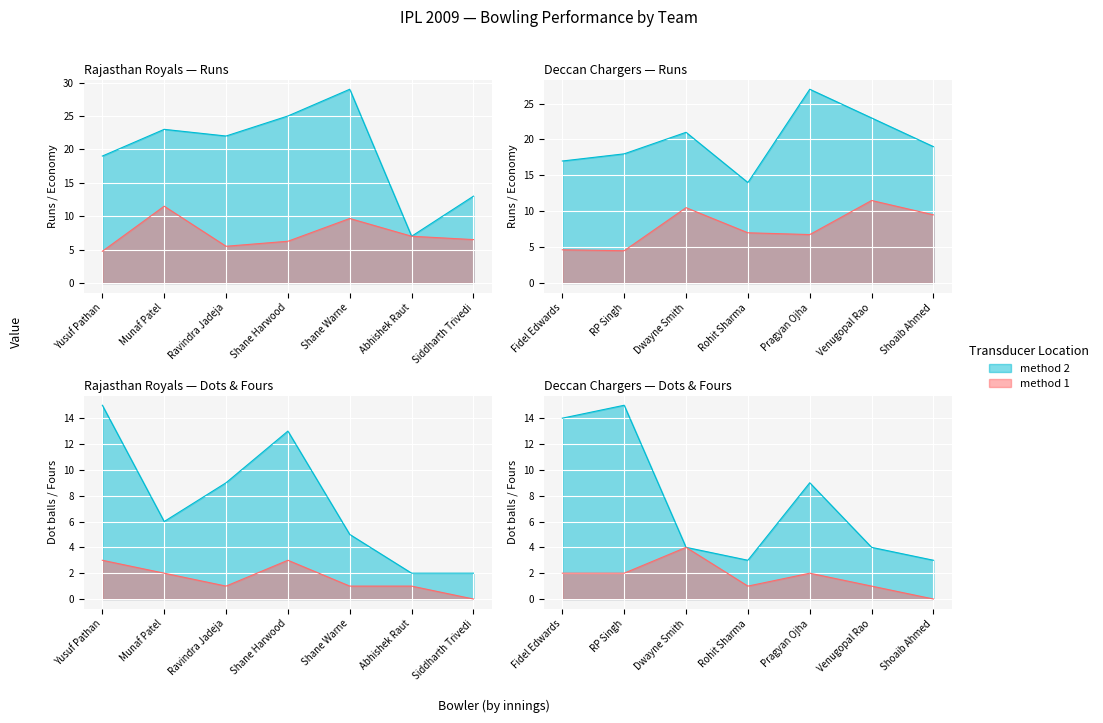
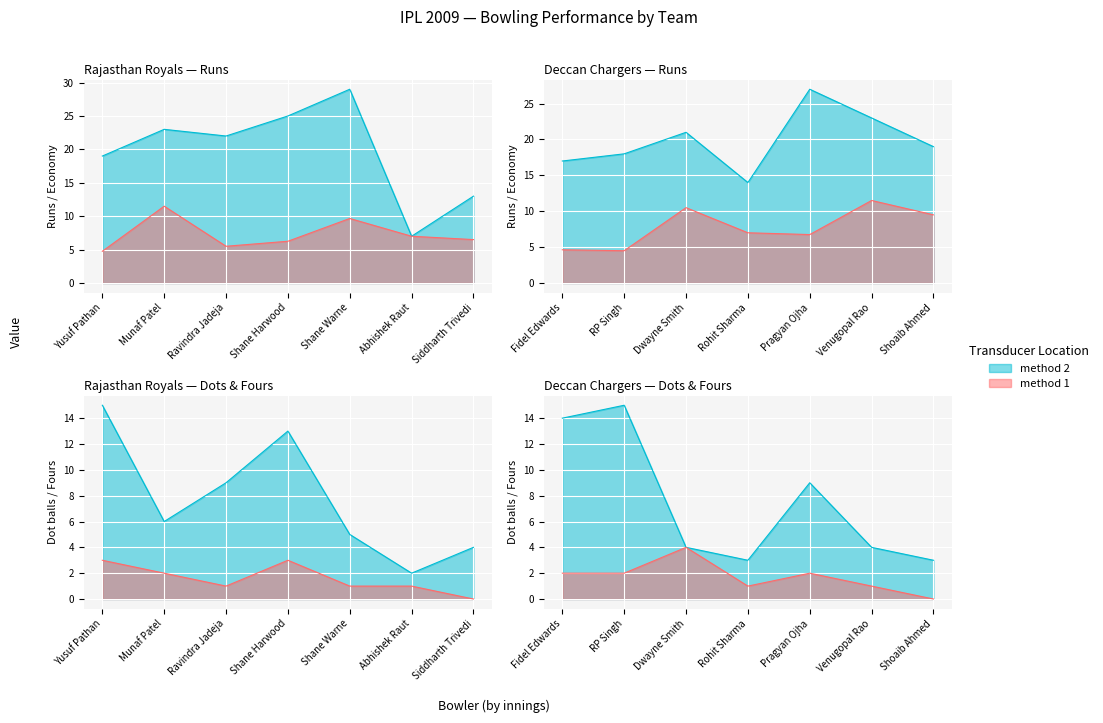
Rajasthan Royals — Dots & Fours, method 2, Siddharth Trivedi: 2 -> 4
